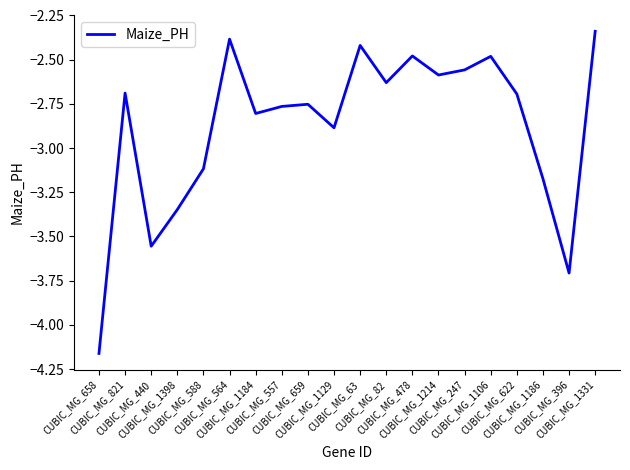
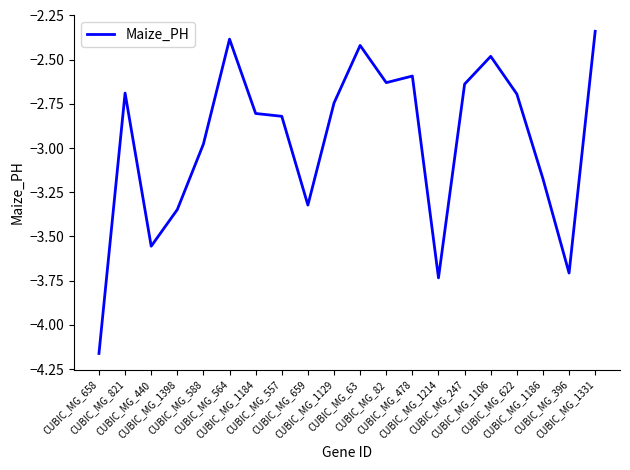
CUBIC_MG_588: -3.12 -> -2.98
CUBIC_MG_557: -2.76 -> -2.82
CUBIC_MG_659: -2.75 -> -3.32
CUBIC_MG_1129: -2.89 -> -2.75
CUBIC_MG_478: -2.48 -> -2.59
CUBIC_MG_1214: -2.59 -> -3.73
CUBIC_MG_247: -2.56 -> -2.64
